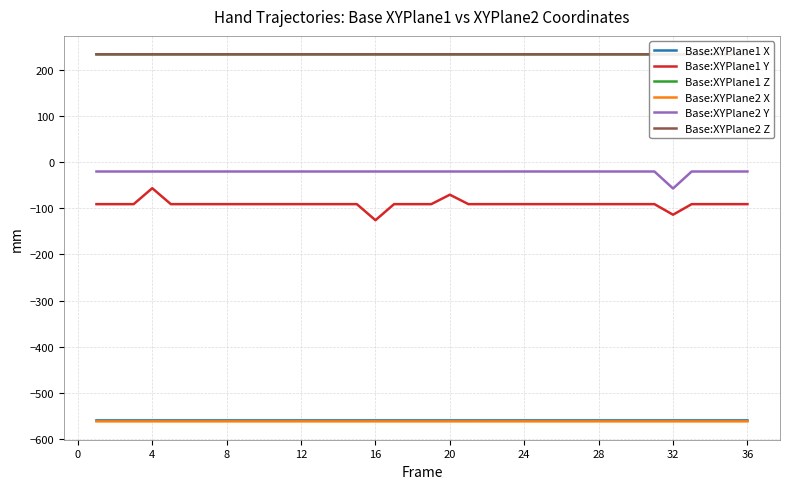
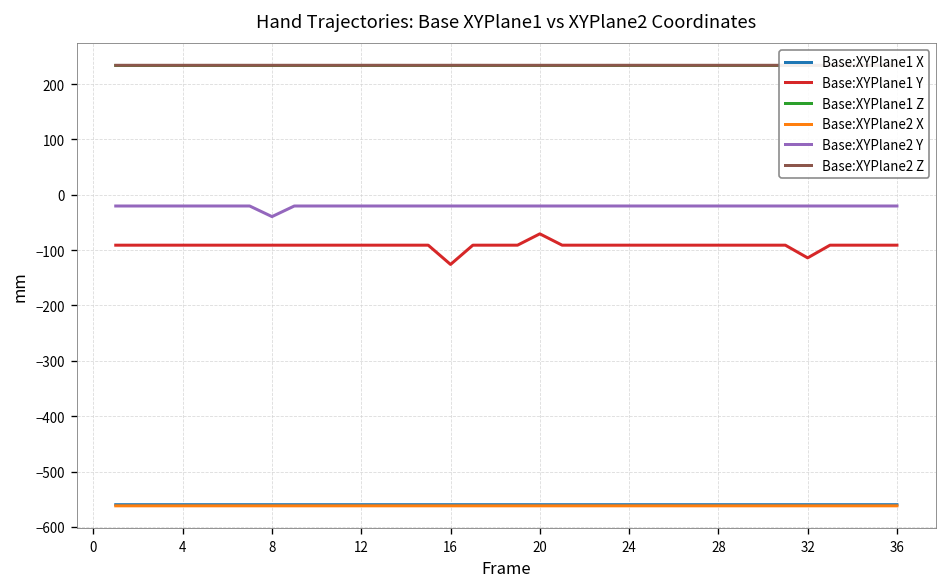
Base:XYPlane1 Y, 4: -60 -> -90
Base:XYPlane2 Y, 8: -20 -> -40
Base:XYPlane2 Y, 32: -60 -> -20
